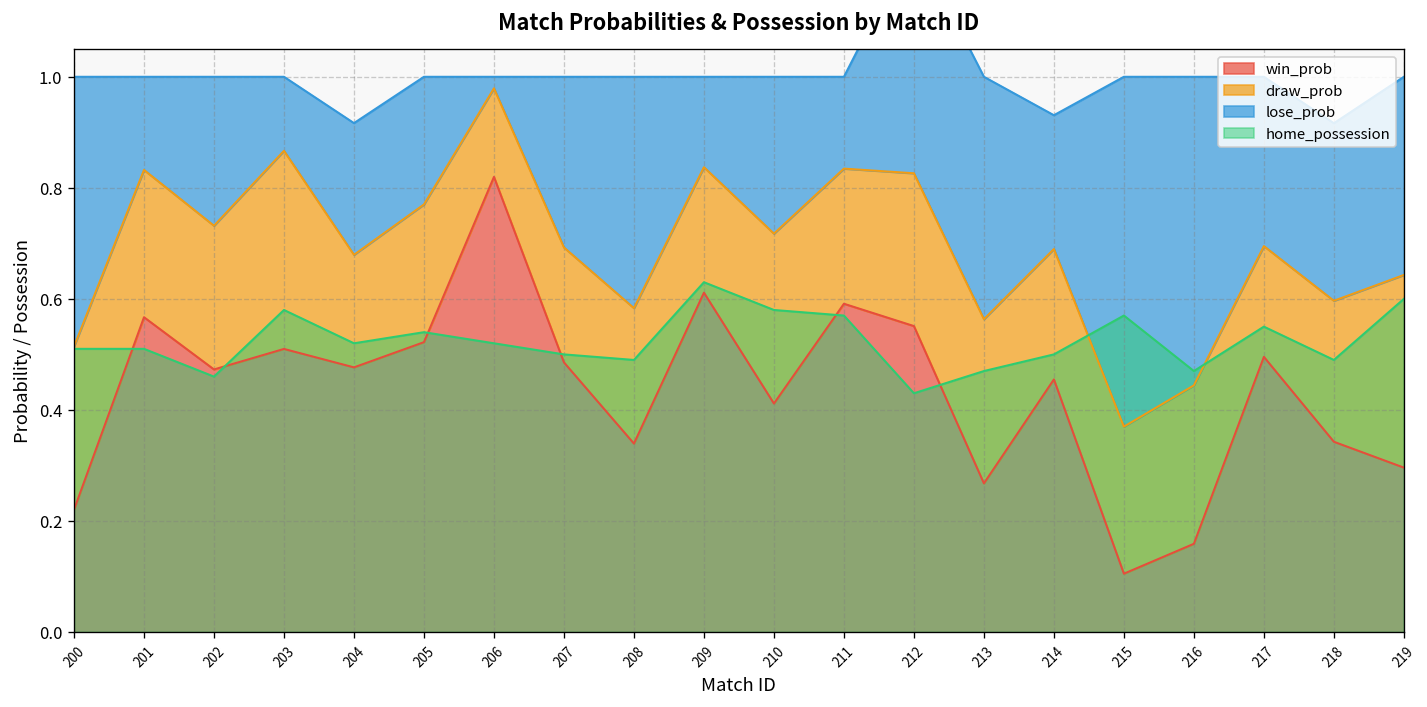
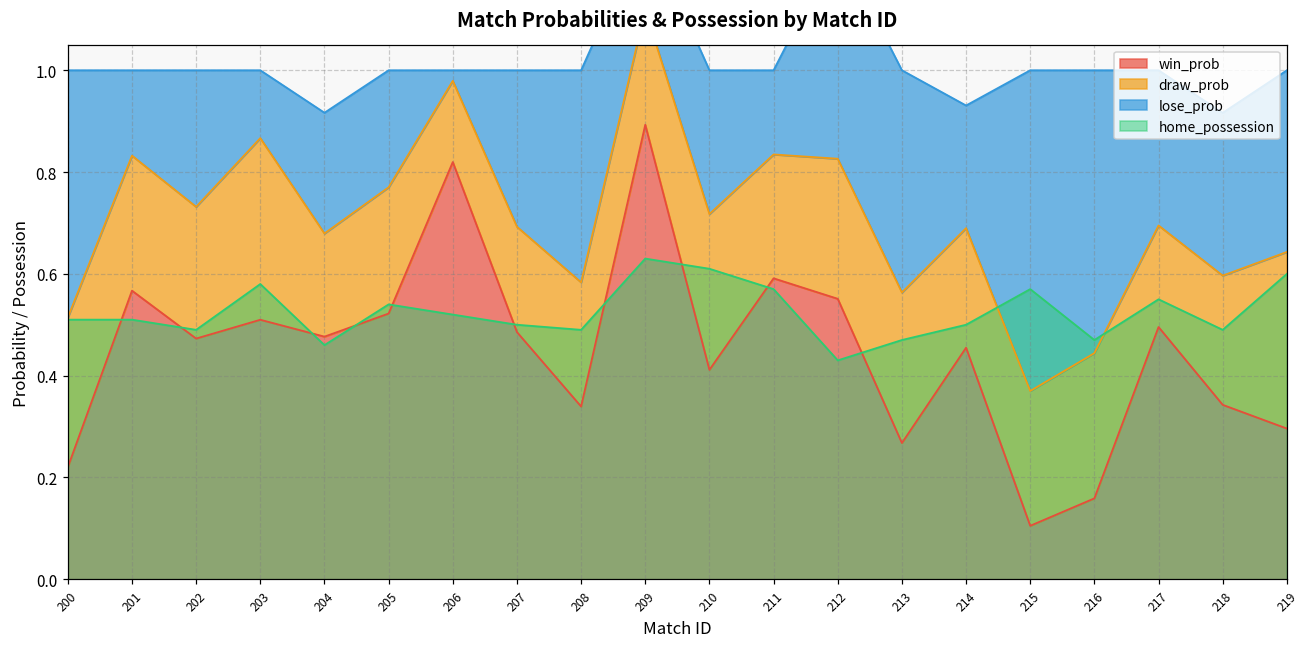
home_possession, 202: 0.46 -> 0.49
home_possession, 204: 0.52 -> 0.46
win_prob, 209: 0.61 -> 0.89
home_possession, 210: 0.58 -> 0.61
